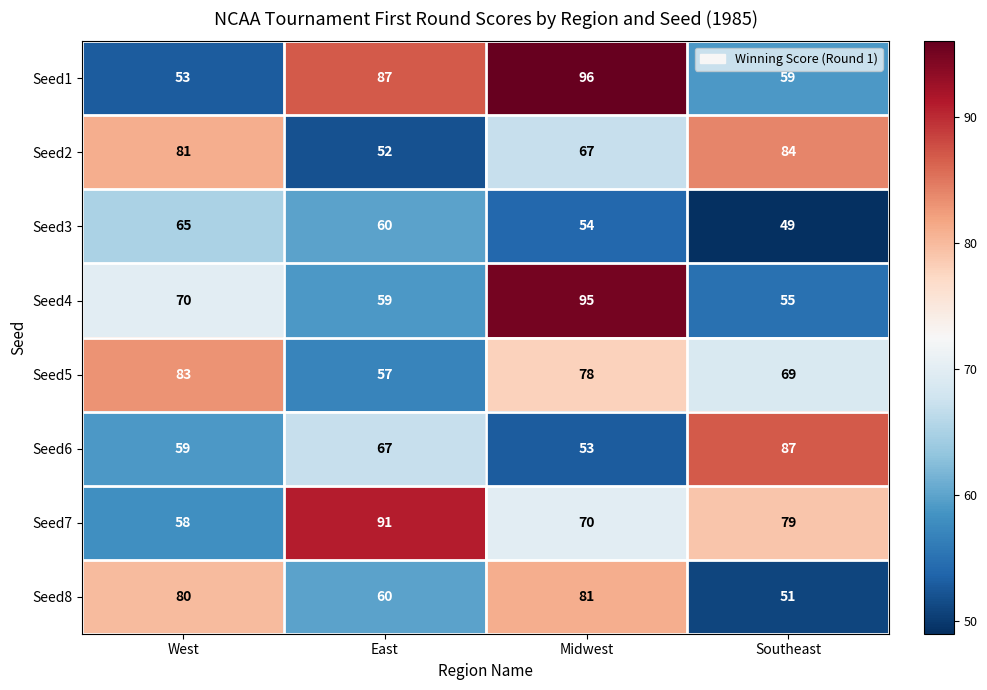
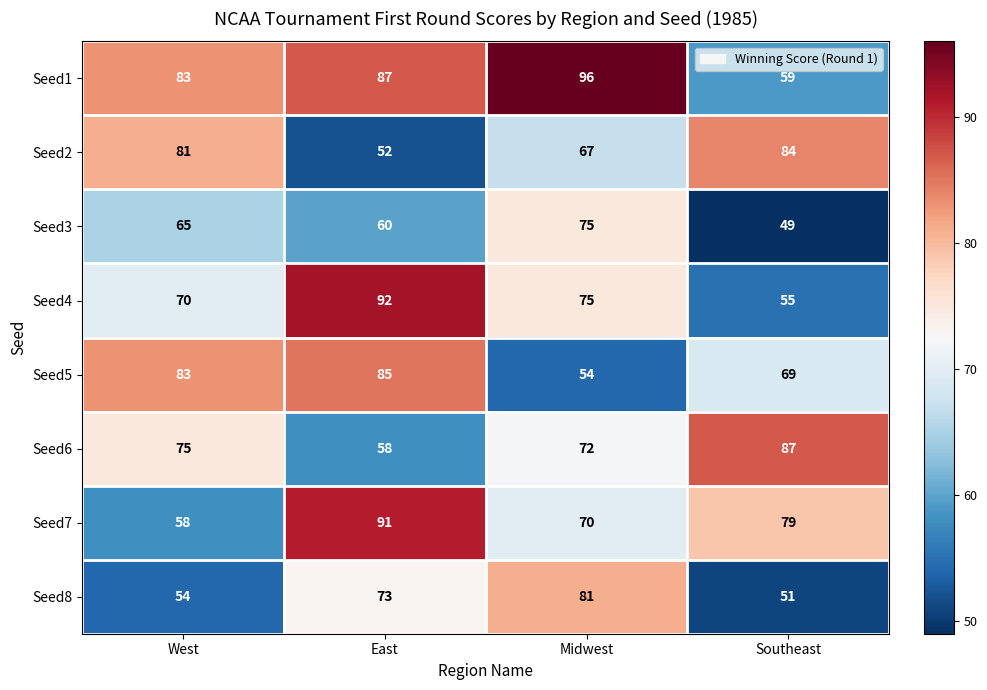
Seed1, West: 53 -> 83
Seed3, Midwest: 54 -> 75
Seed4, East: 59 -> 92
Seed4, Midwest: 95 -> 75
Seed5, East: 57 -> 85
Seed5, Midwest: 78 -> 54
Seed6, West: 59 -> 75
Seed6, East: 67 -> 58
Seed6, Midwest: 53 -> 72
Seed8, West: 80 -> 54
Seed8, East: 60 -> 73
